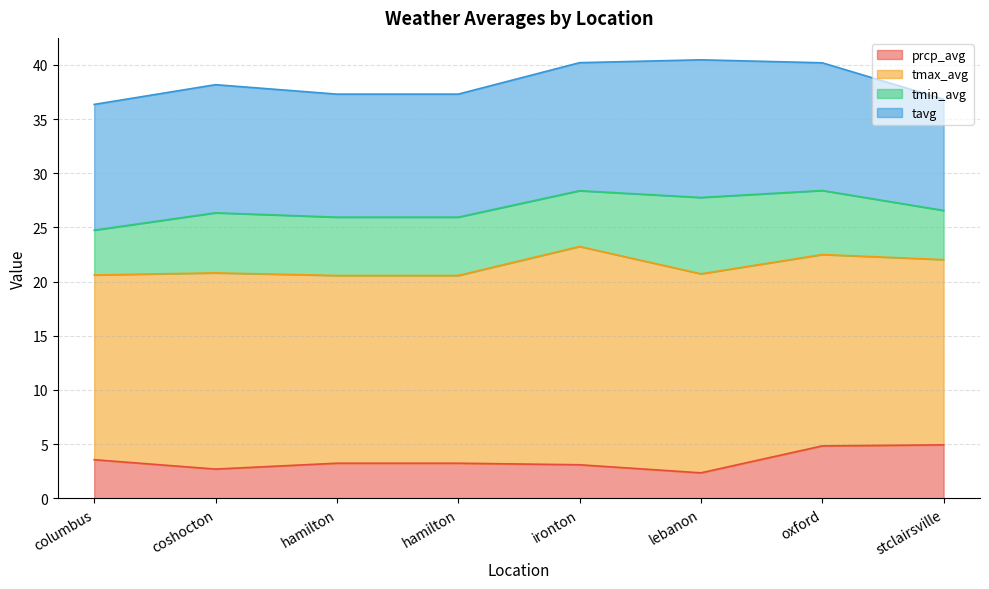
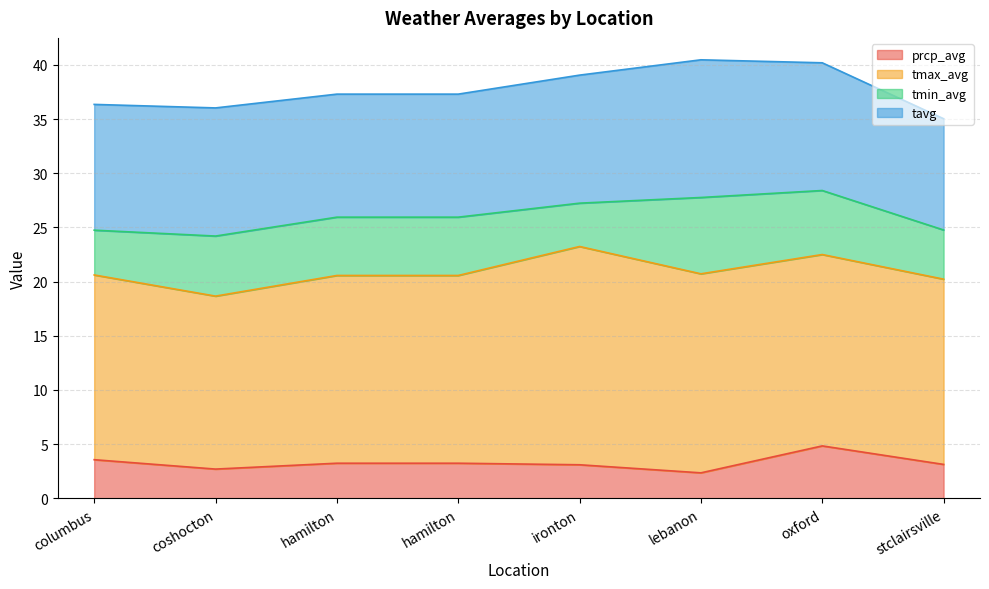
tmax_avg, coshocton: 18.1 -> 16.0
tmin_avg, ironton: 5.1 -> 4.0
prcp_avg, stclairsville: 4.9 -> 3.1
